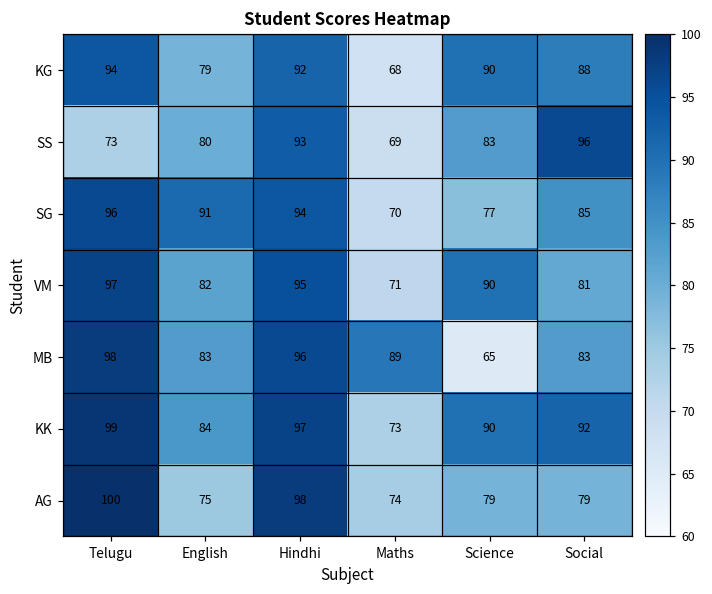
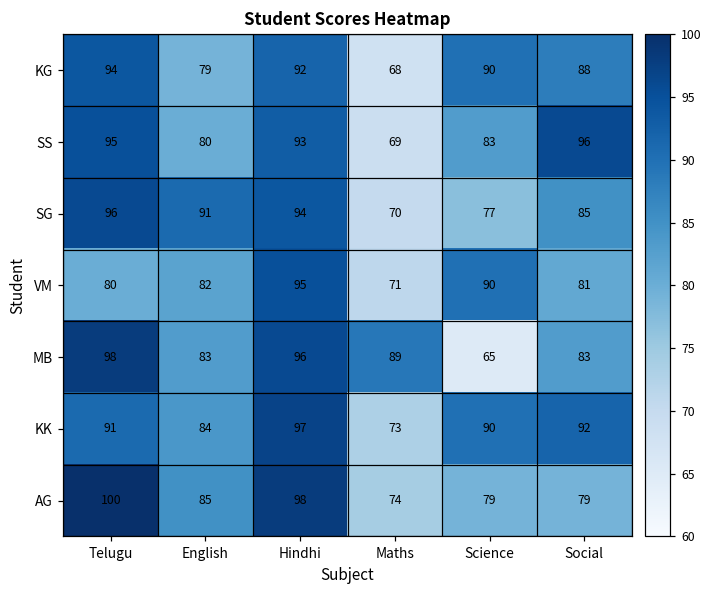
SS, Telugu: 73 -> 95
VM, Telugu: 97 -> 80
KK, Telugu: 99 -> 91
AG, English: 75 -> 85
